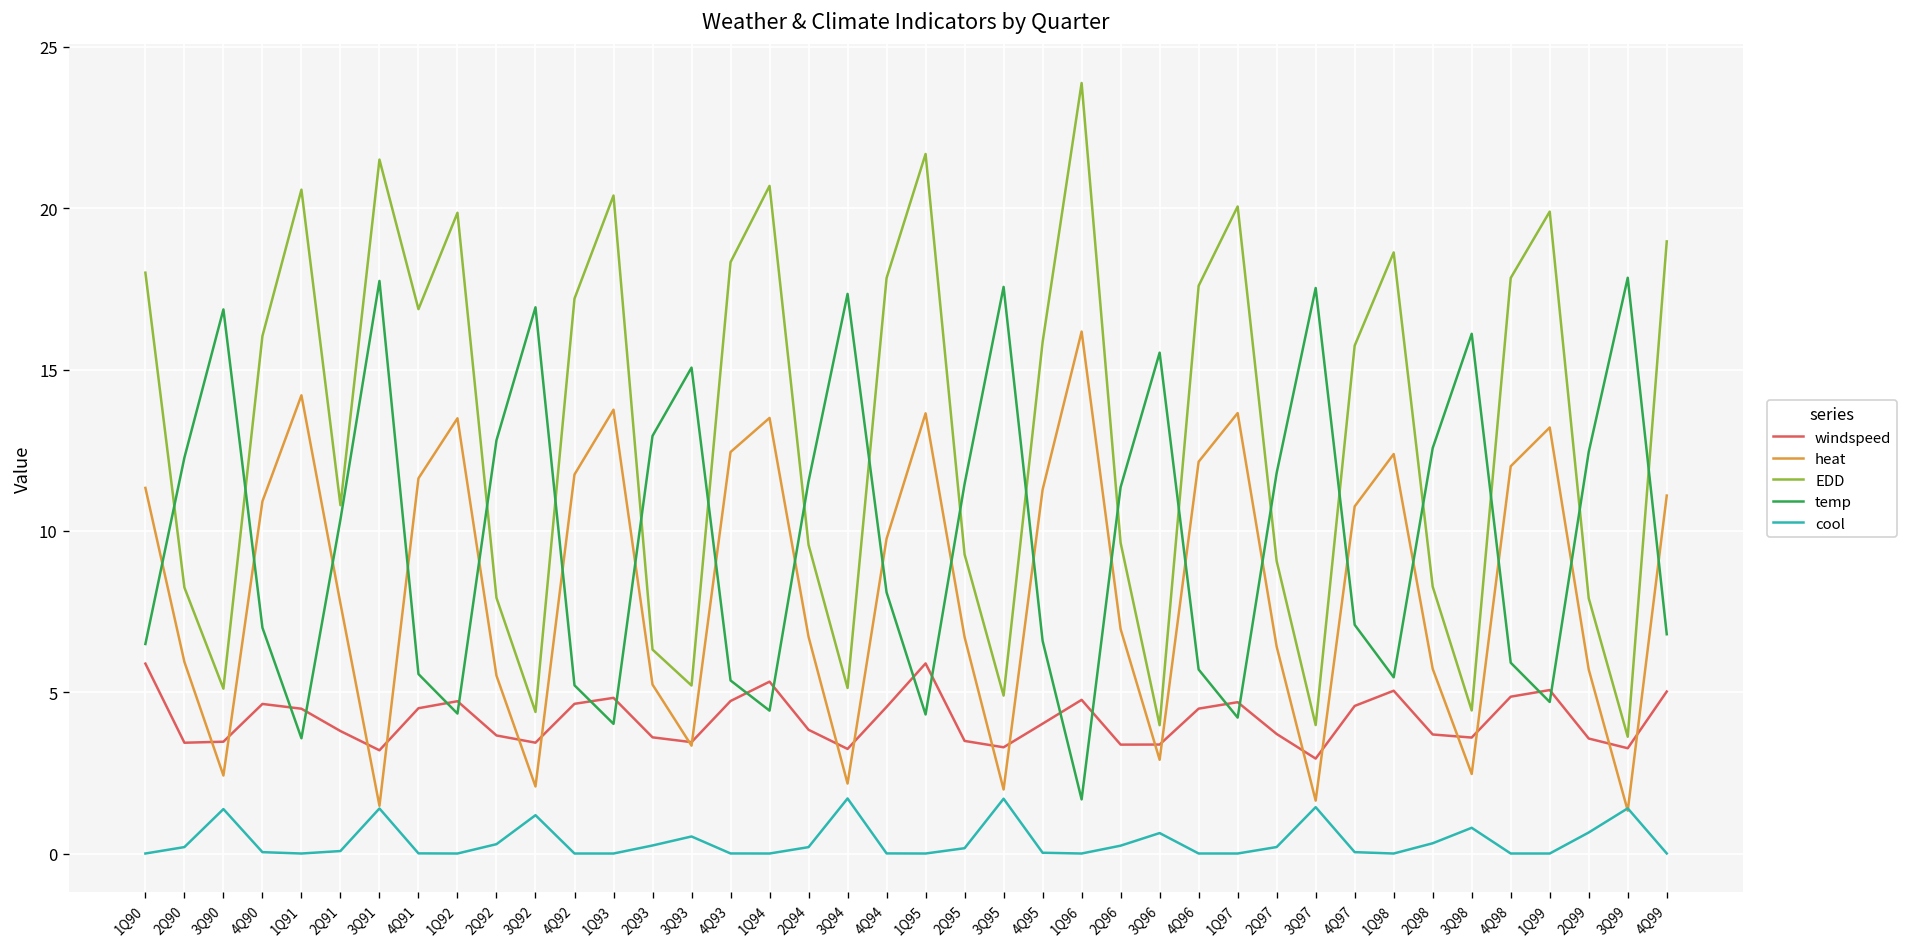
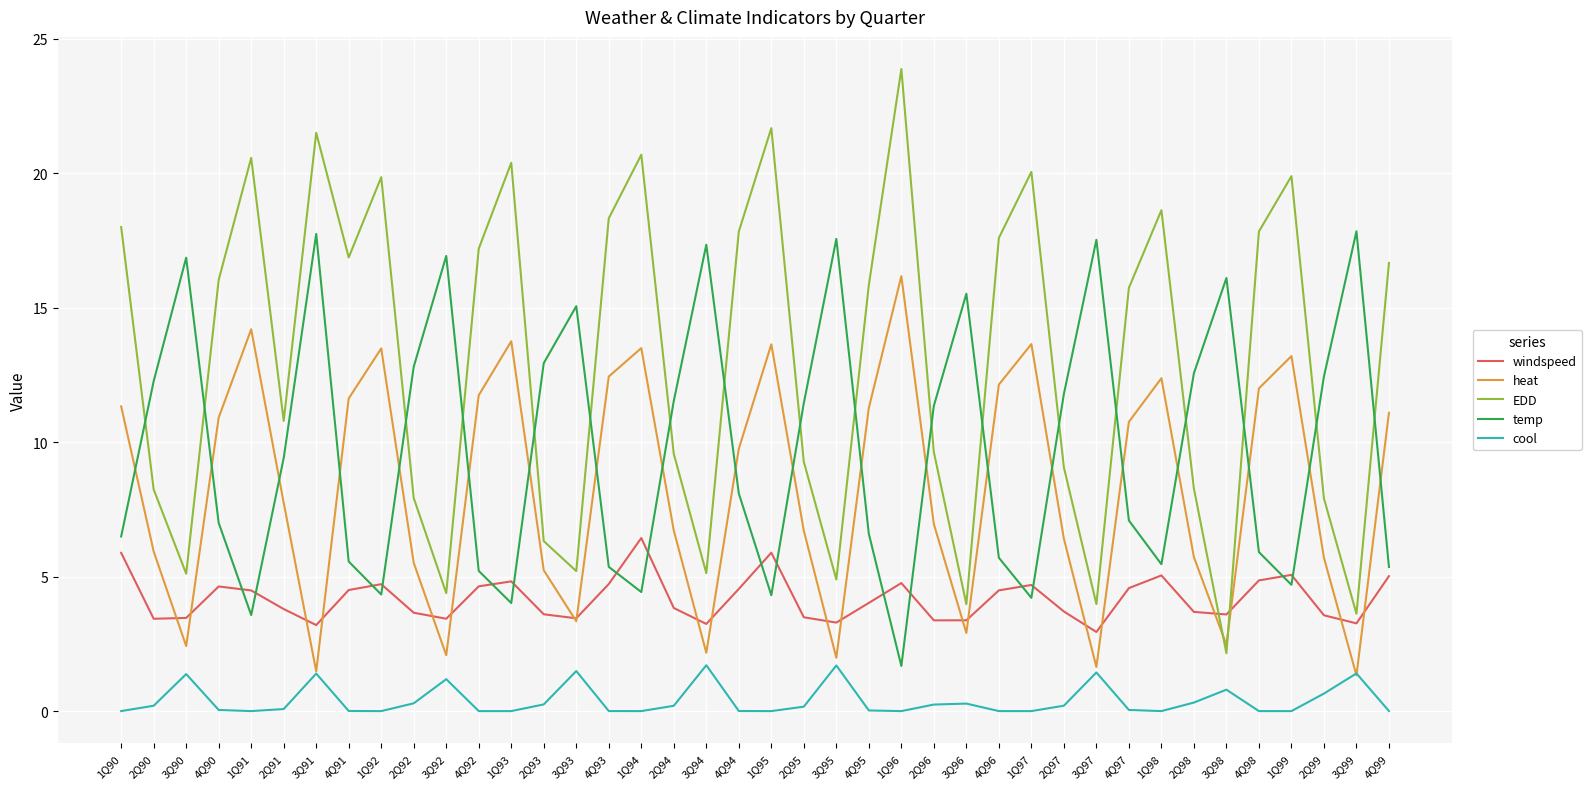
temp, 2Q91: 10.4 -> 9.4
cool, 3Q93: 0.5 -> 1.5
windspeed, 1Q94: 5.3 -> 6.4
cool, 3Q96: 0.6 -> 0.3
EDD, 3Q98: 4.4 -> 2.2
EDD, 4Q99: 19.0 -> 16.7
temp, 4Q99: 6.8 -> 5.4
